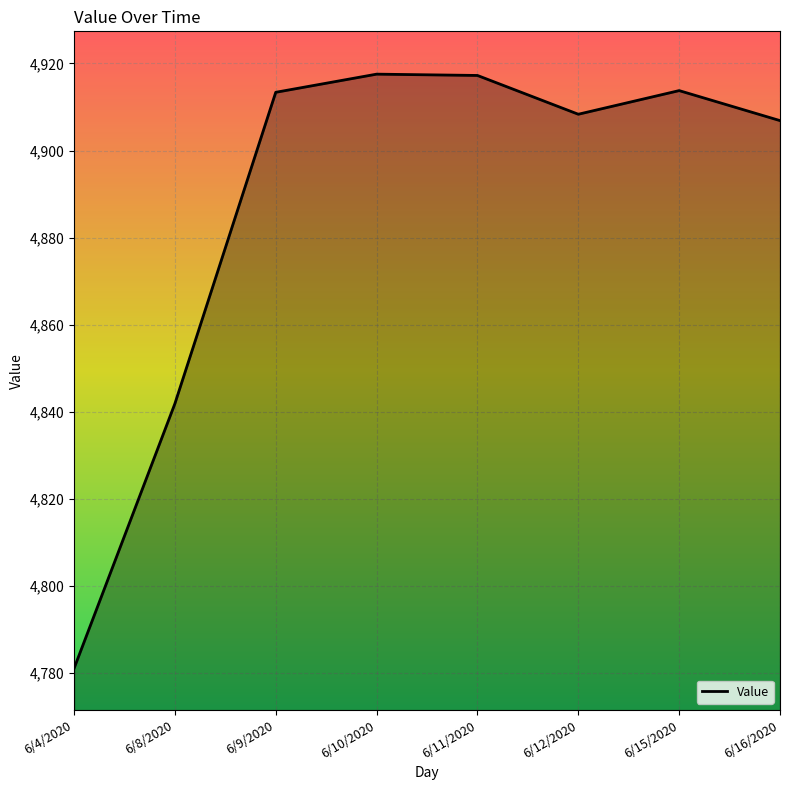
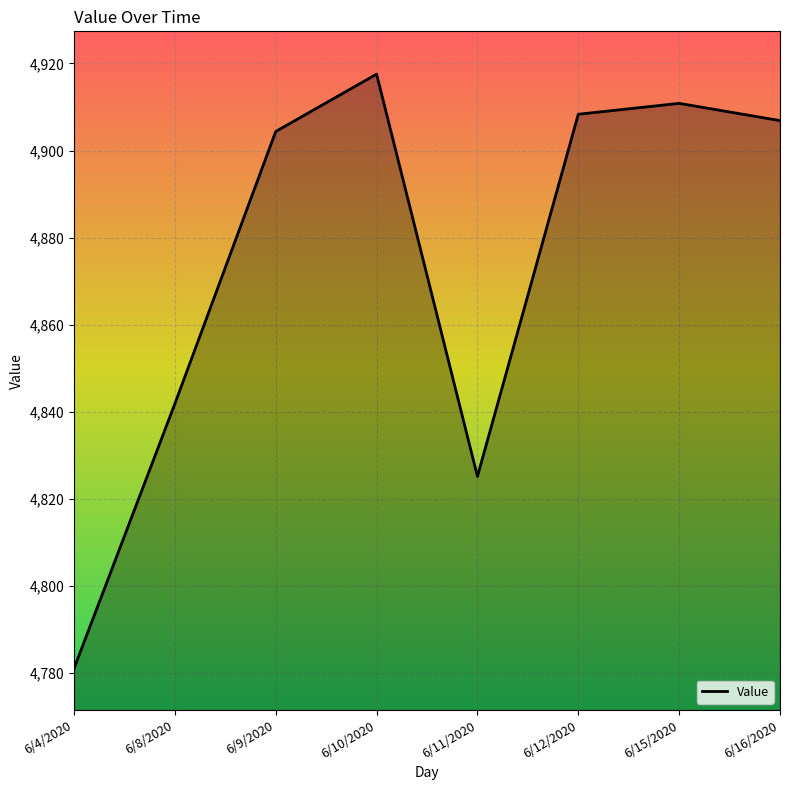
6/9/2020: 4,913 -> 4,904
6/11/2020: 4,917 -> 4,825
6/15/2020: 4,914 -> 4,911
